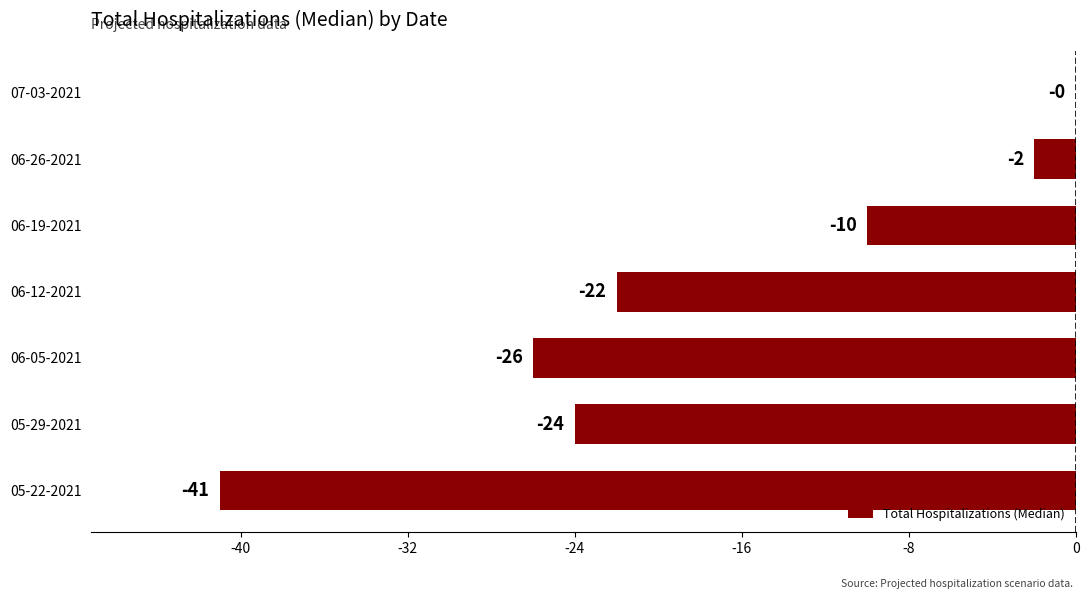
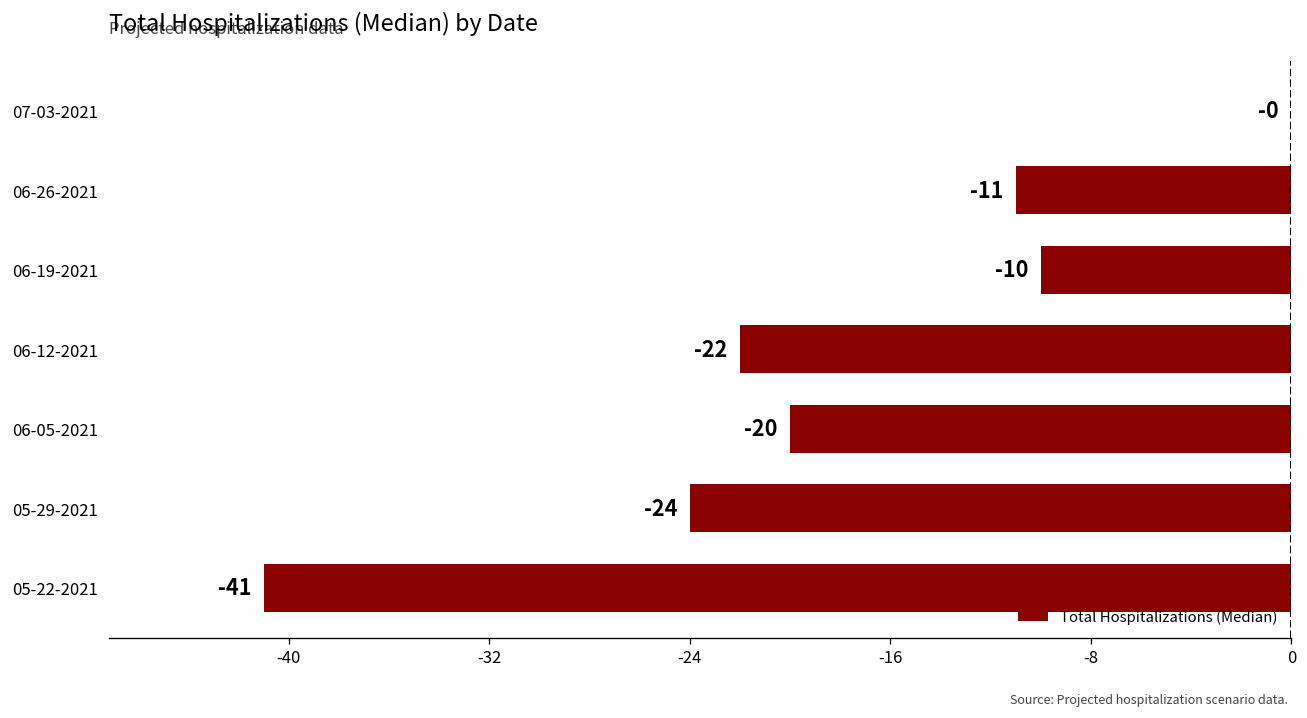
06-26-2021: -2 -> -11
06-05-2021: -26 -> -20
